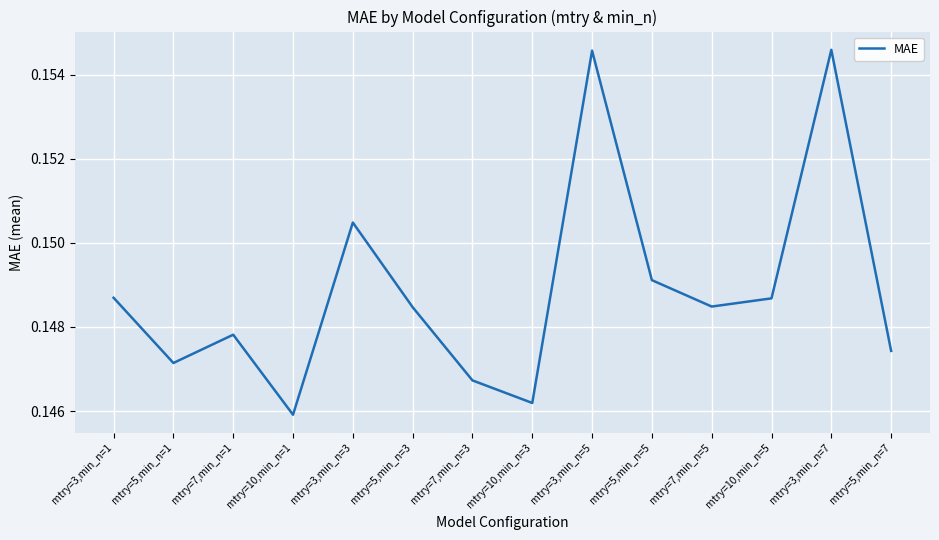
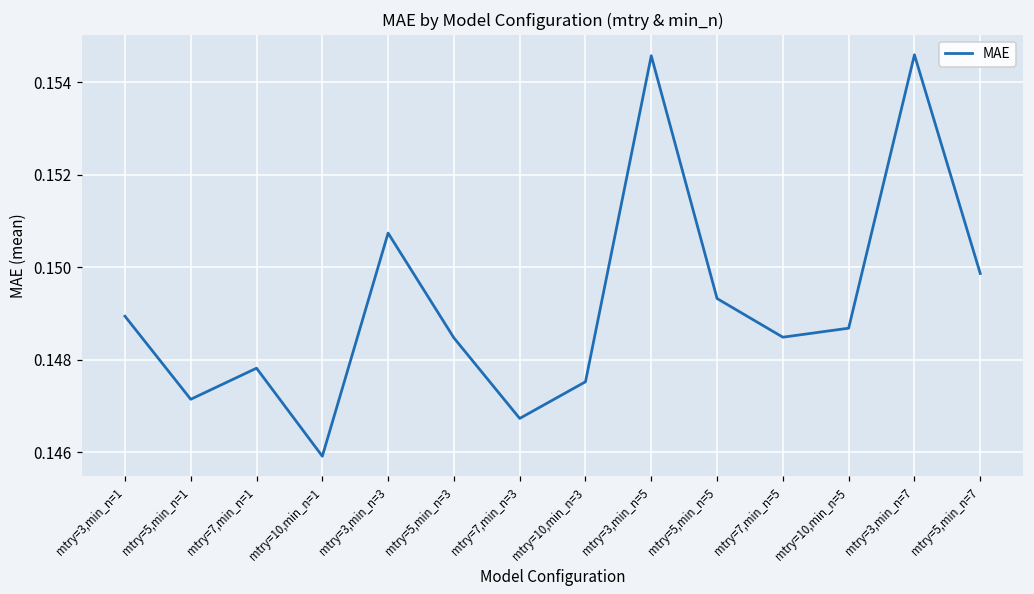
mtry=3,min_n=1: 0.1487 -> 0.1489
mtry=3,min_n=3: 0.1505 -> 0.1507
mtry=10,min_n=3: 0.1462 -> 0.1475
mtry=5,min_n=5: 0.1491 -> 0.1493
mtry=5,min_n=7: 0.1474 -> 0.1499
